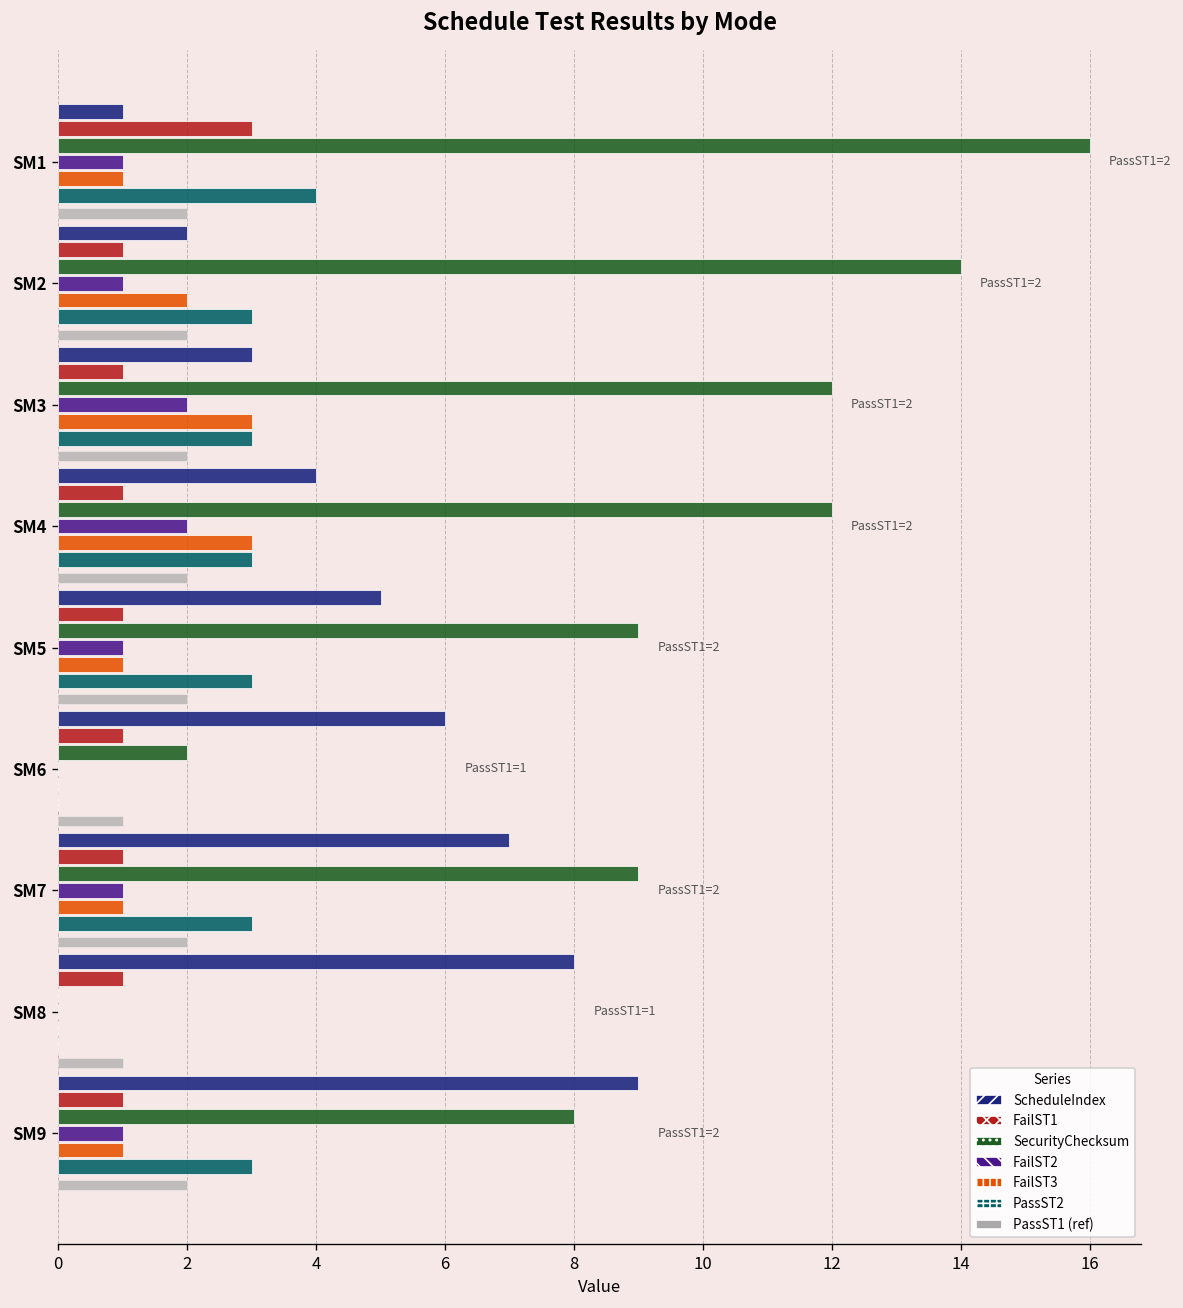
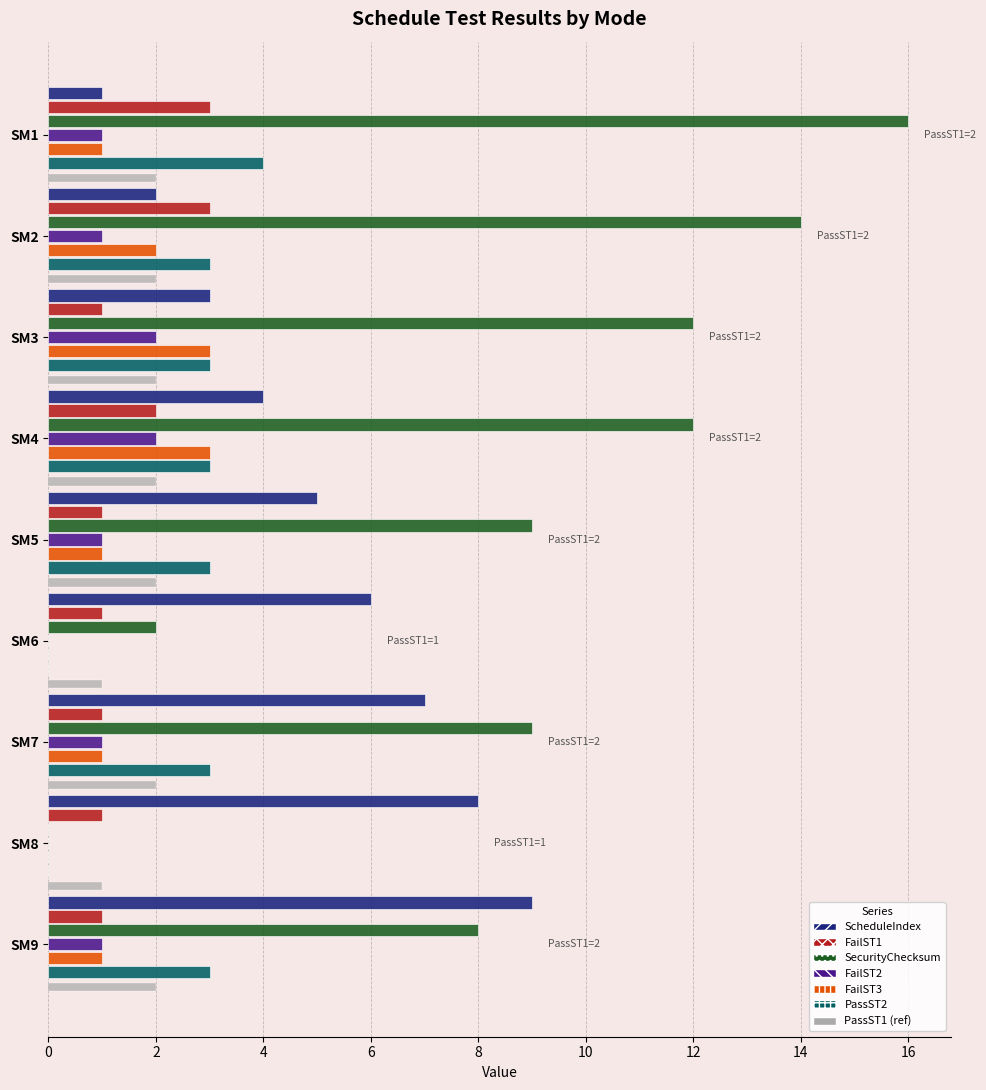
FailST1, SM2: 1 -> 3
FailST1, SM4: 1 -> 2
